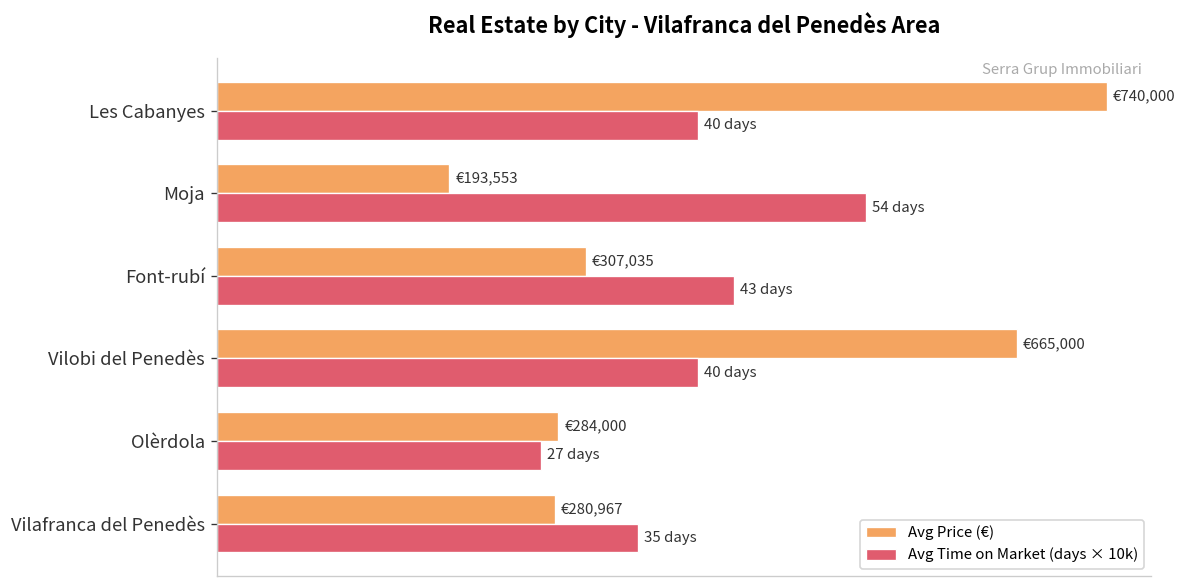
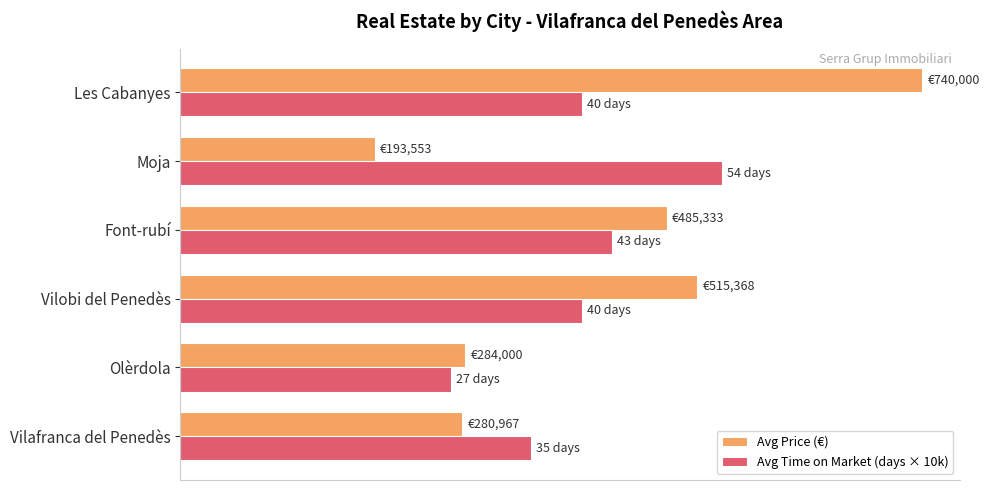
Avg Price (€), Font-rubí: €307,035 -> €485,333
Avg Price (€), Vilobi del Penedès: €665,000 -> €515,368
